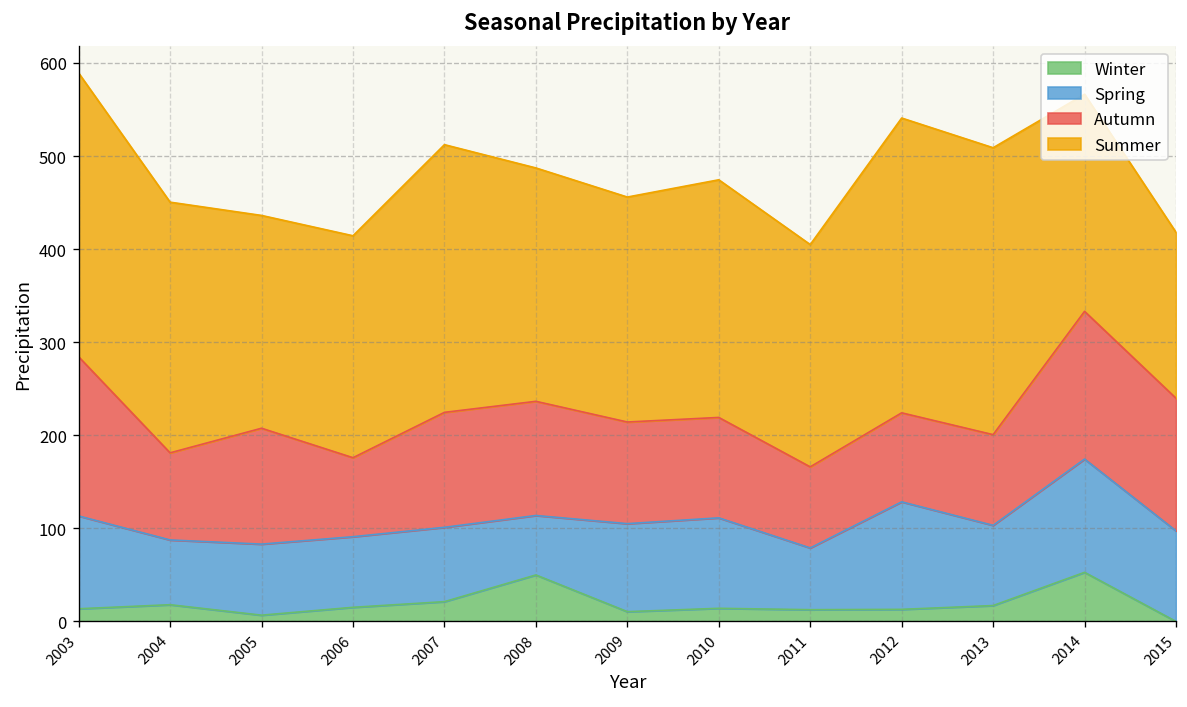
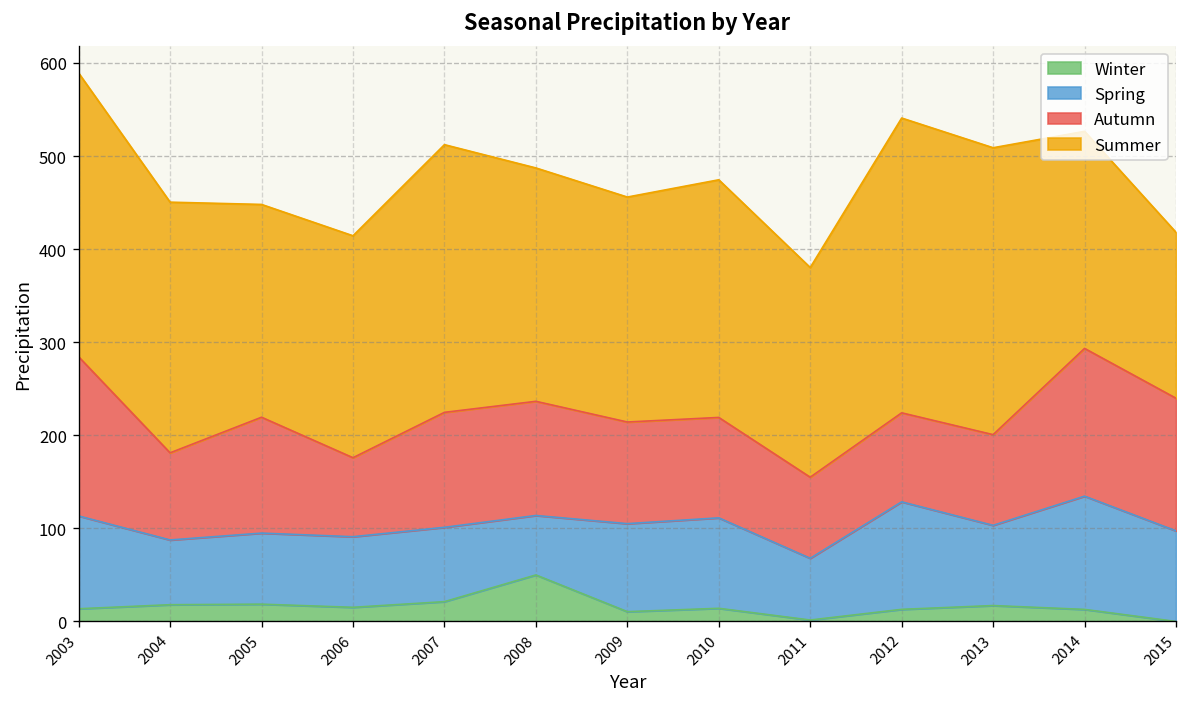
Winter, 2005: 10 -> 20
Winter, 2011: 10 -> 0
Summer, 2011: 240 -> 230
Winter, 2014: 50 -> 10
